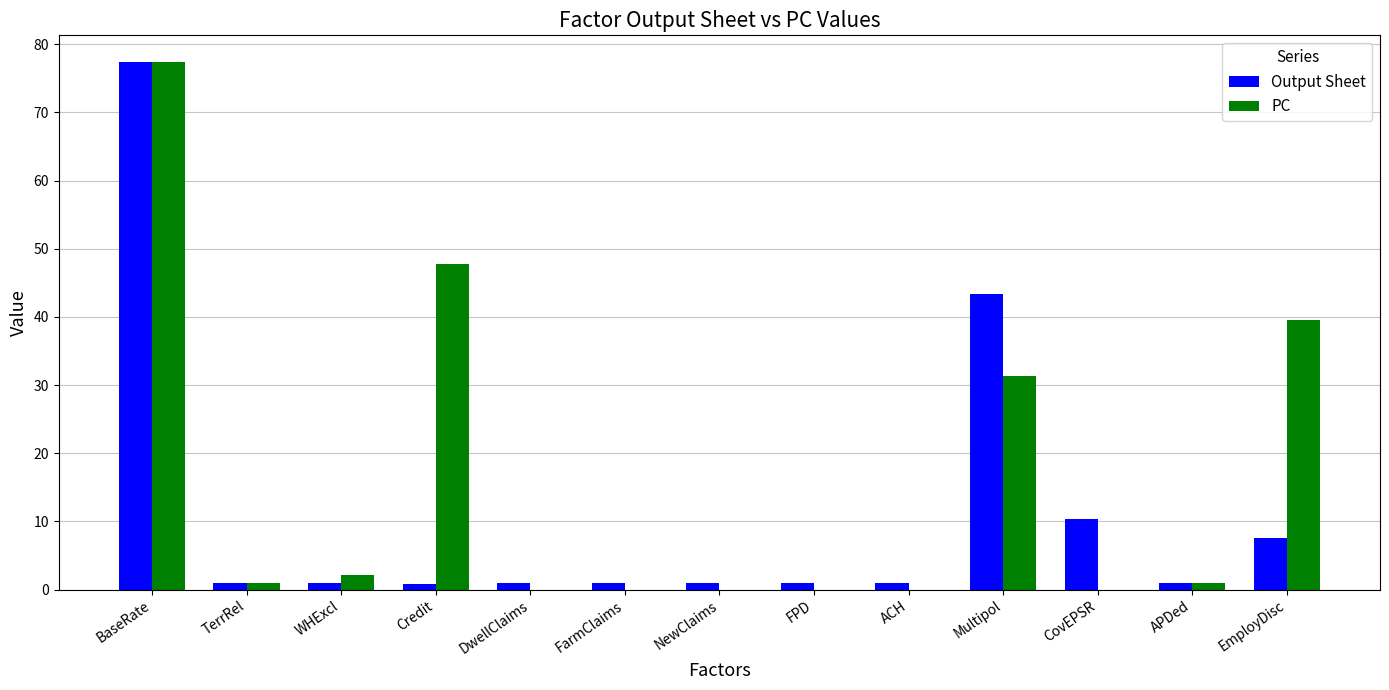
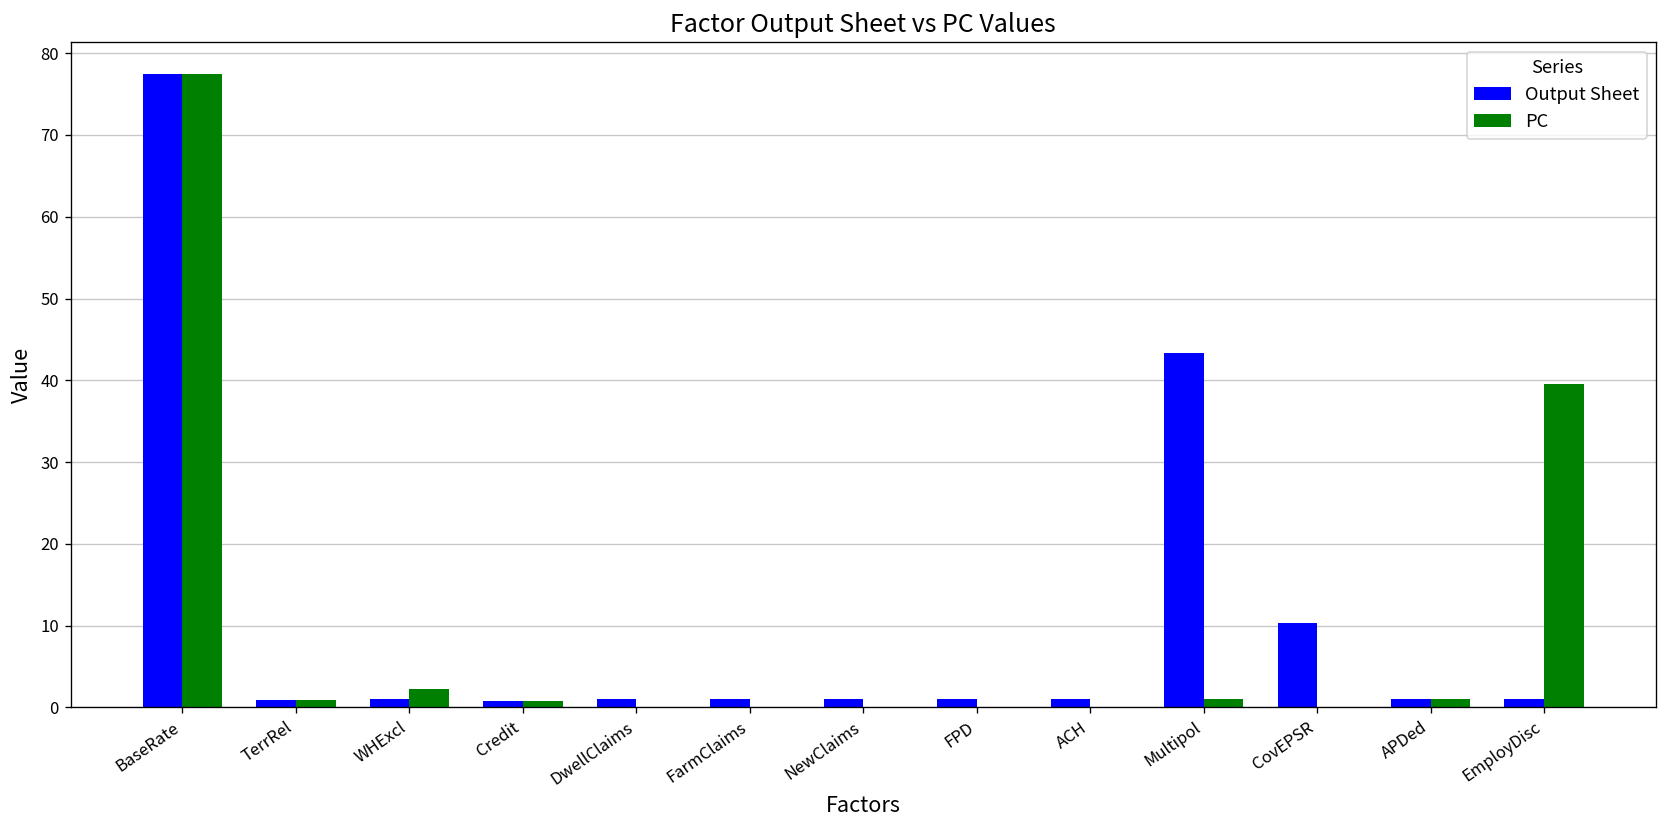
PC, Credit: 48 -> 1
PC, Multipol: 31 -> 1
Output Sheet, EmployDisc: 8 -> 1
